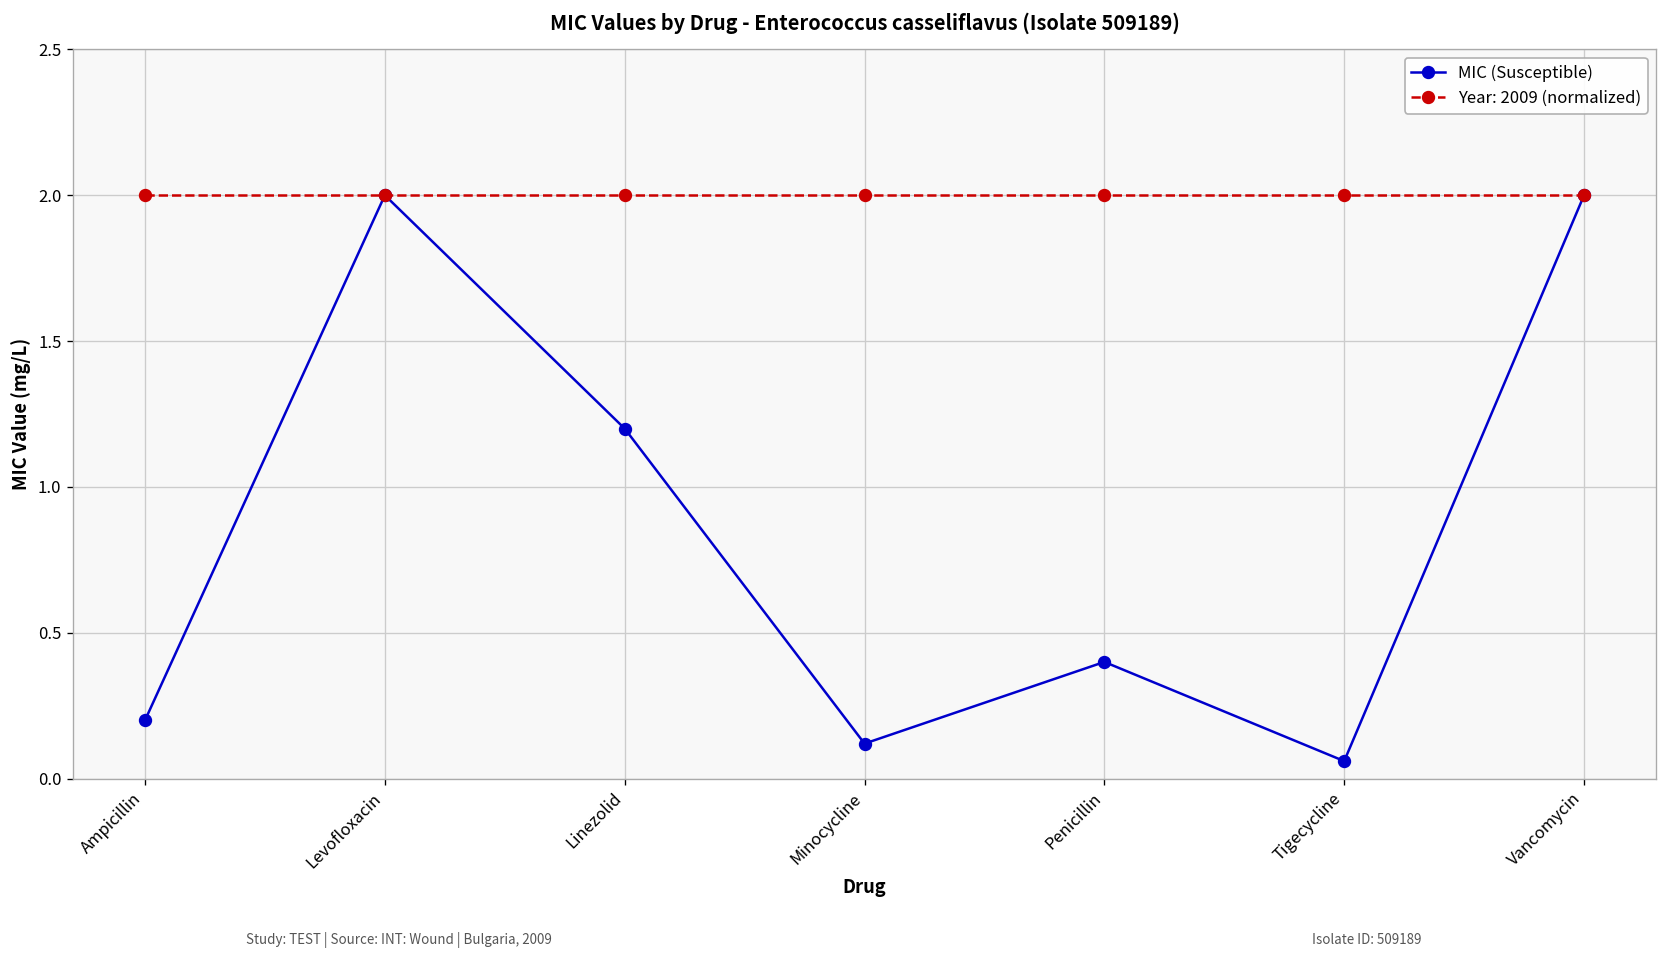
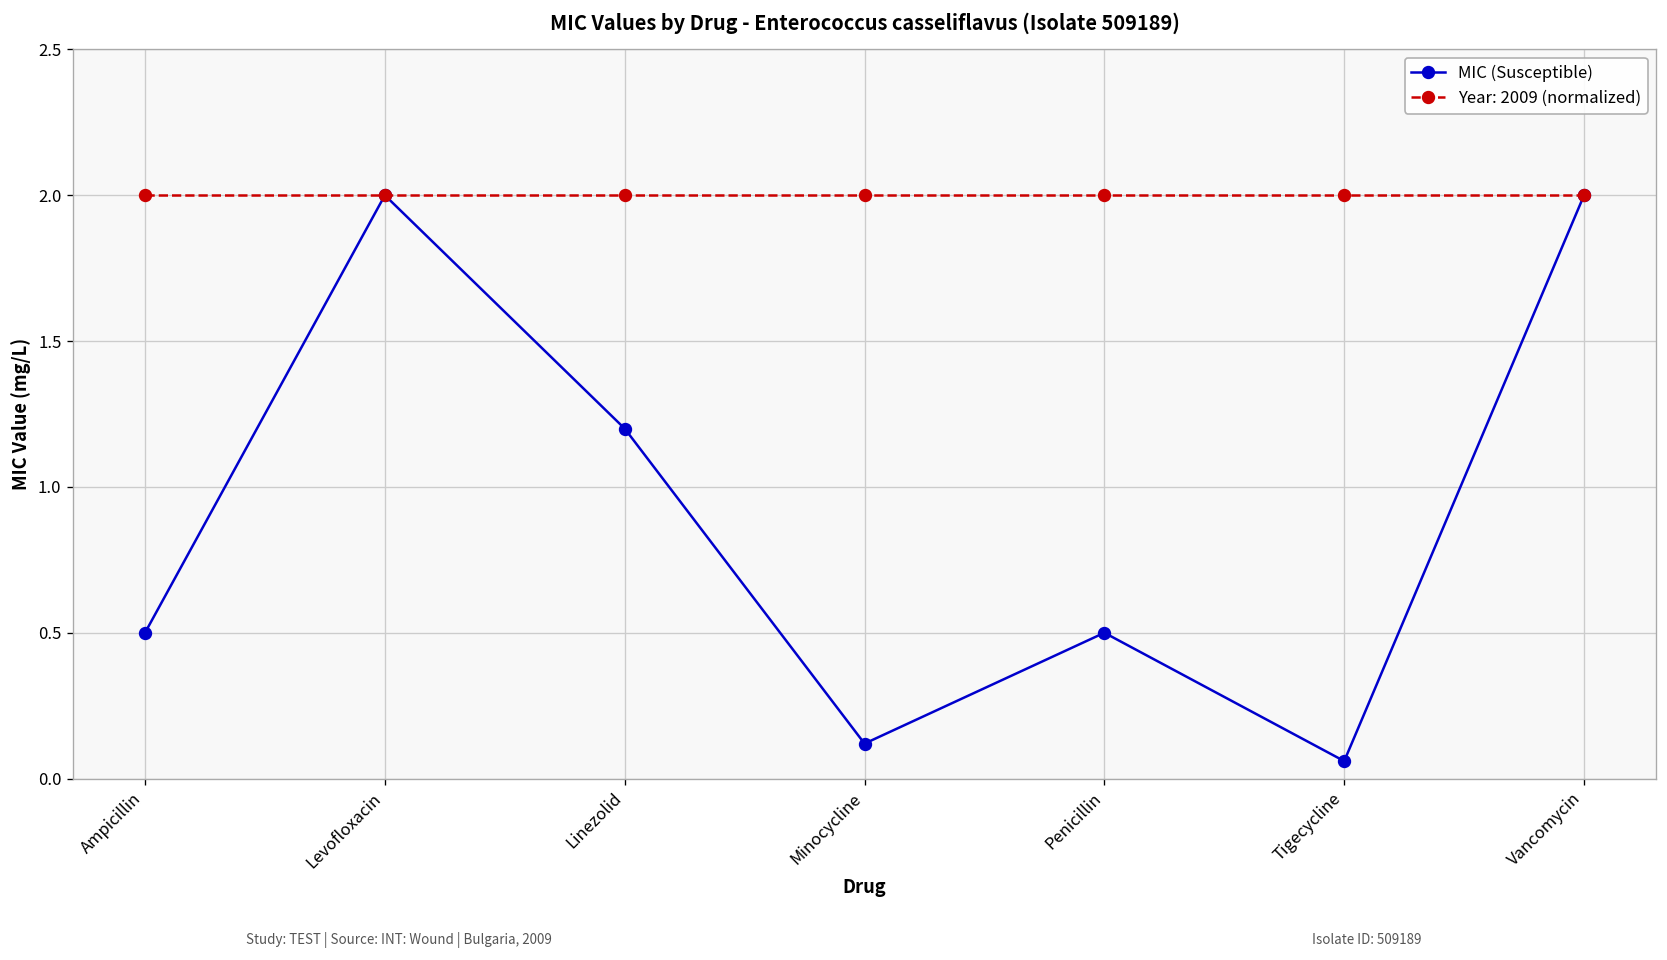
MIC (Susceptible), Ampicillin: 0.2 -> 0.5
MIC (Susceptible), Penicillin: 0.4 -> 0.5
